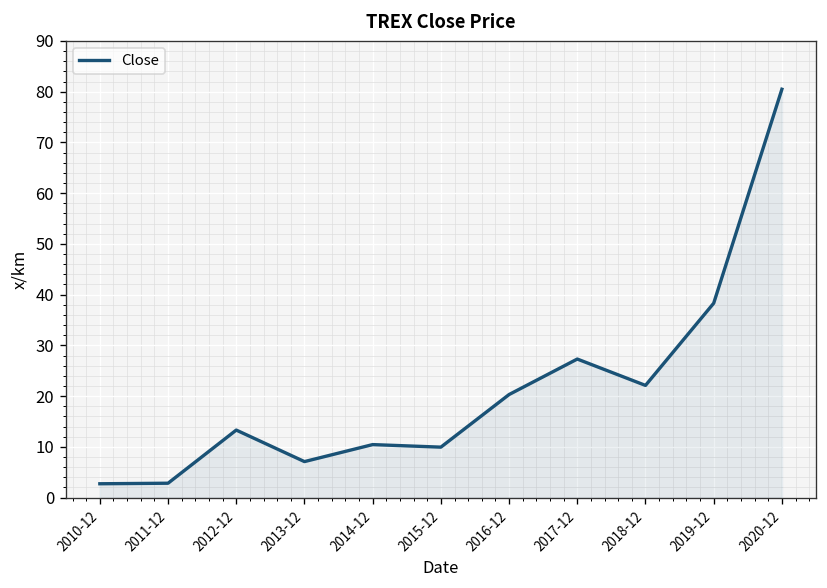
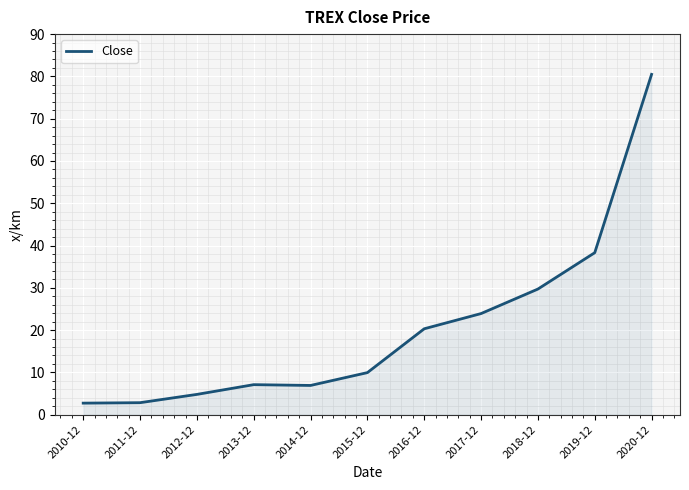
2012-12: 13 -> 5
2014-12: 10 -> 7
2017-12: 27 -> 24
2018-12: 22 -> 30
